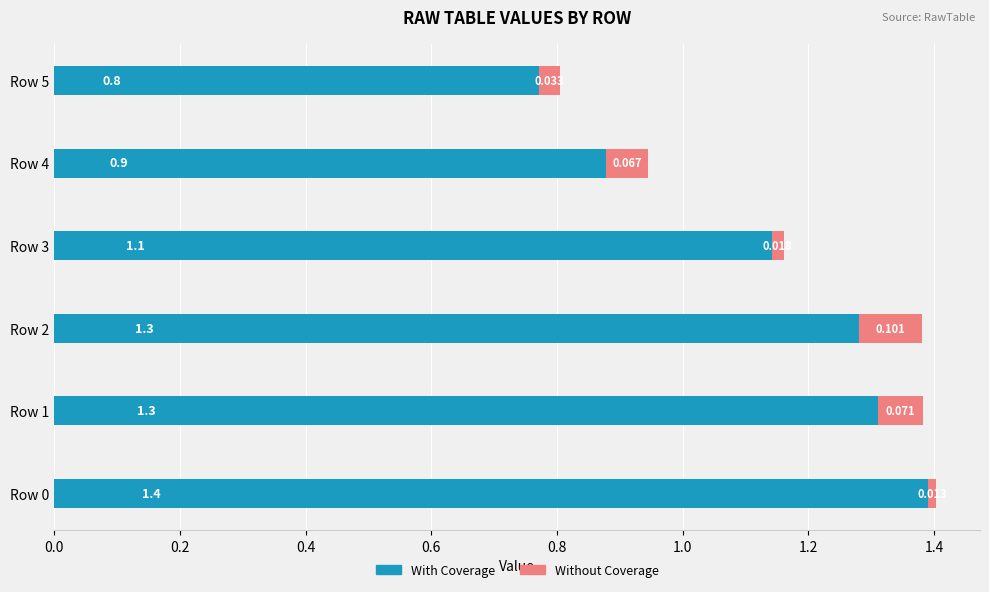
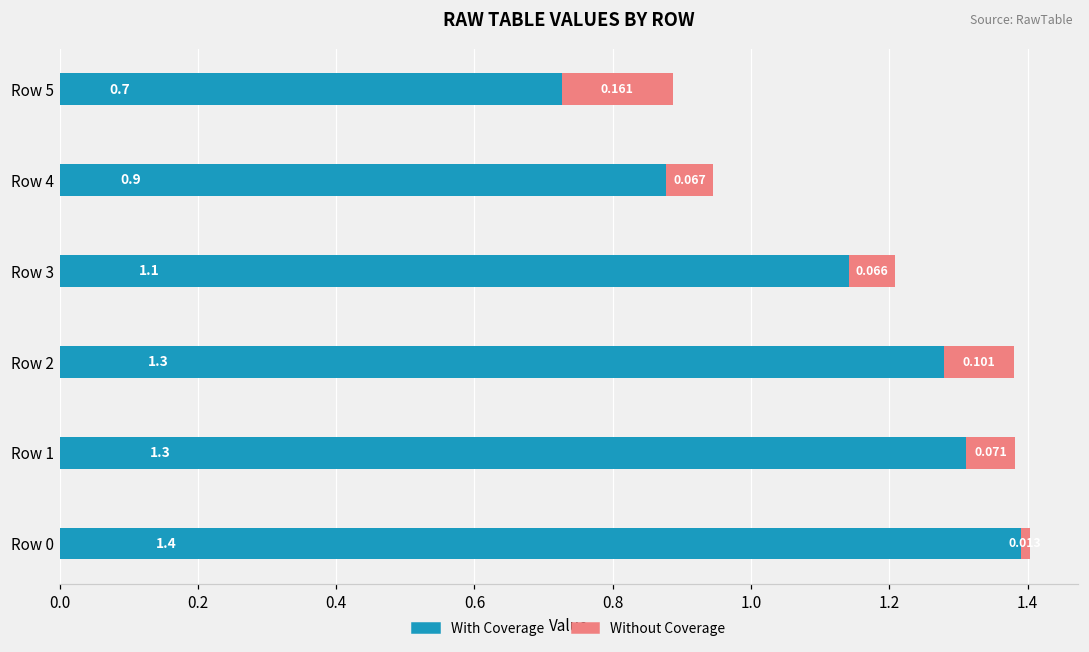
With Coverage, Row 5: 0.8 -> 0.7
Without Coverage, Row 5: 0.033 -> 0.161
Without Coverage, Row 3: 0.018 -> 0.066
